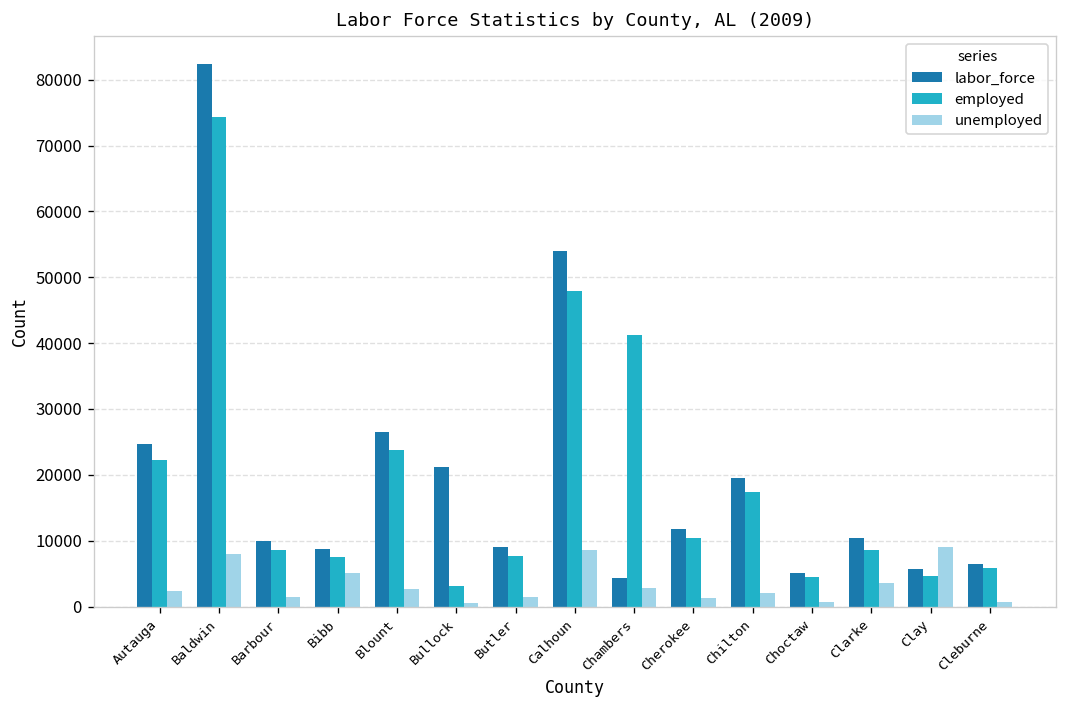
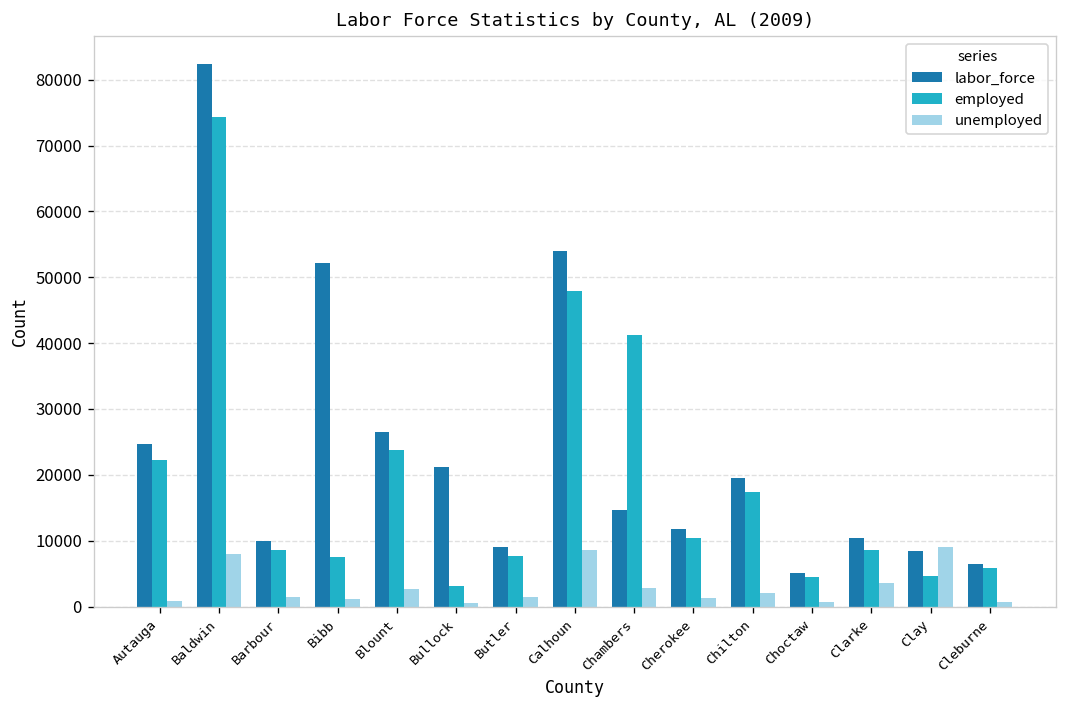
unemployed, Autauga: 2000 -> 1000
labor_force, Bibb: 9000 -> 52000
unemployed, Bibb: 5000 -> 1000
labor_force, Chambers: 4000 -> 15000
labor_force, Clay: 6000 -> 9000
